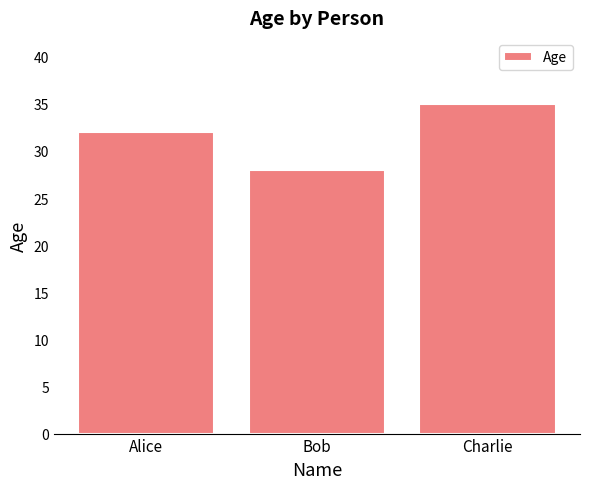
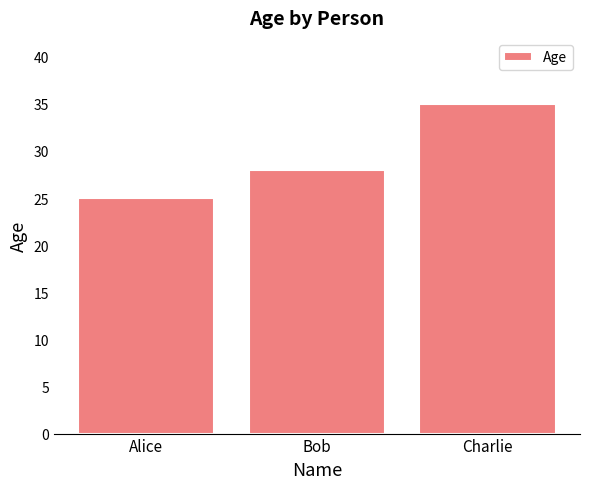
Alice: 32 -> 25
